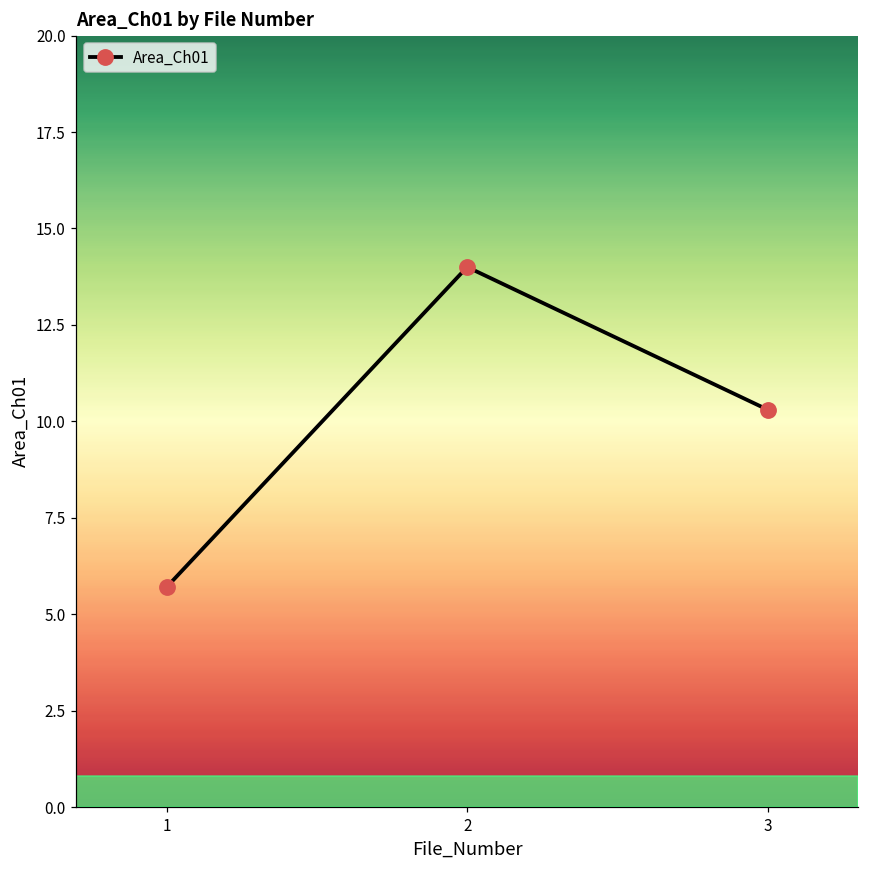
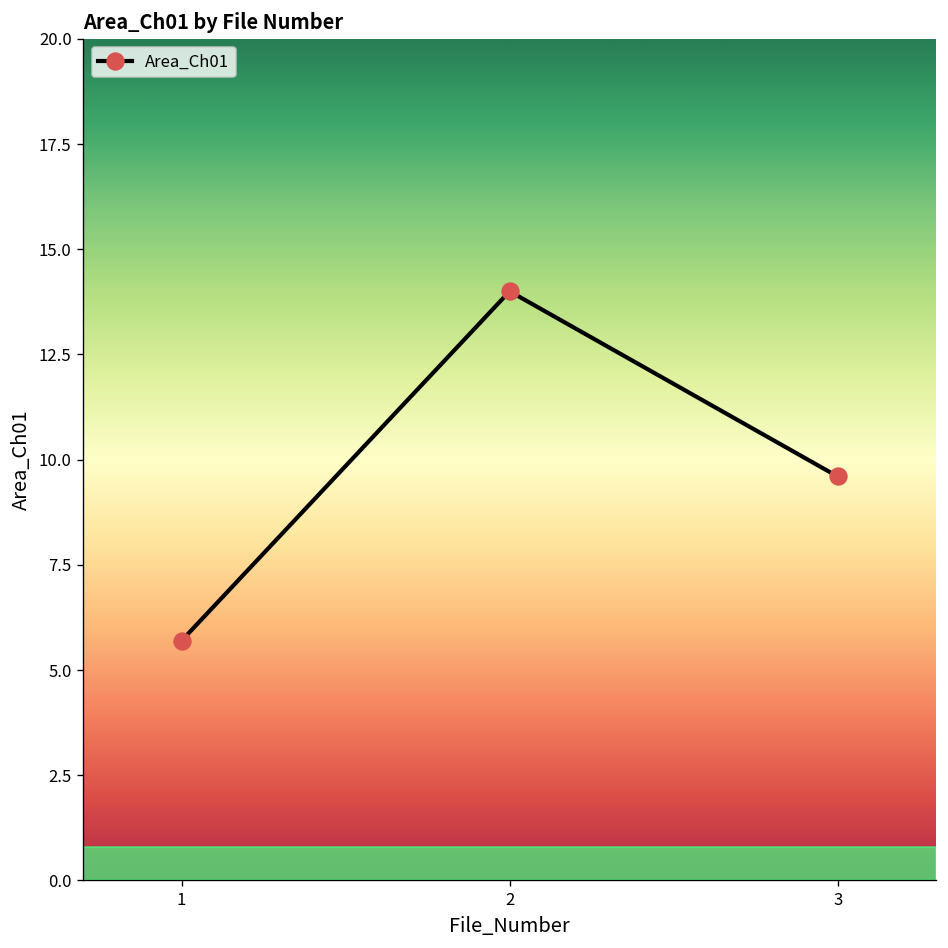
3: 10.3 -> 9.6
